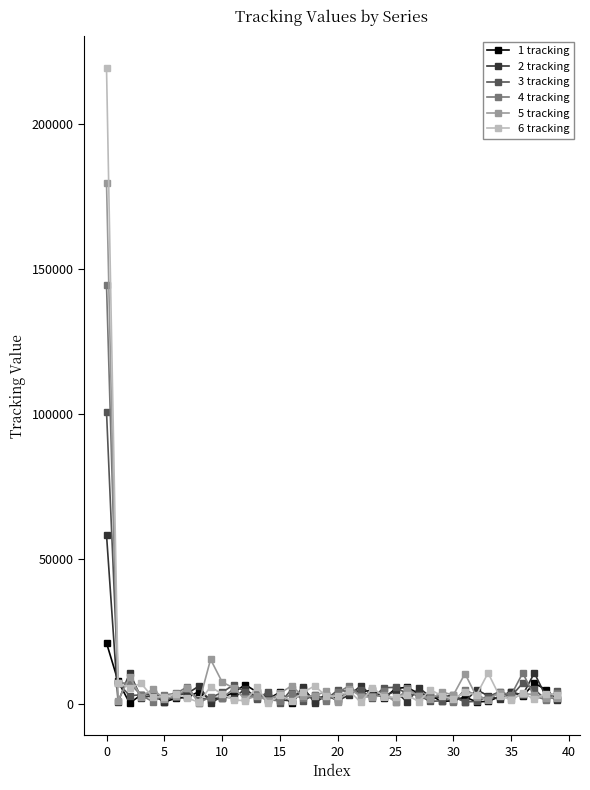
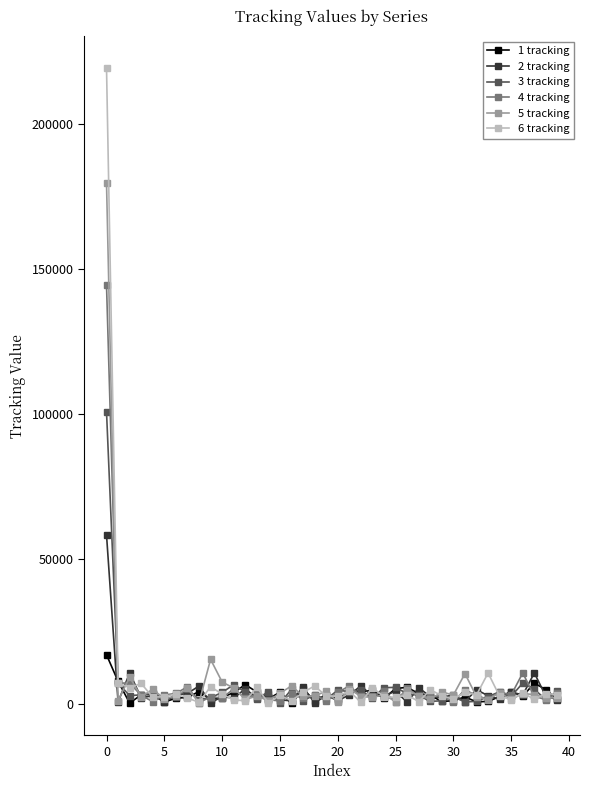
1 tracking, 0: 21000 -> 17000
